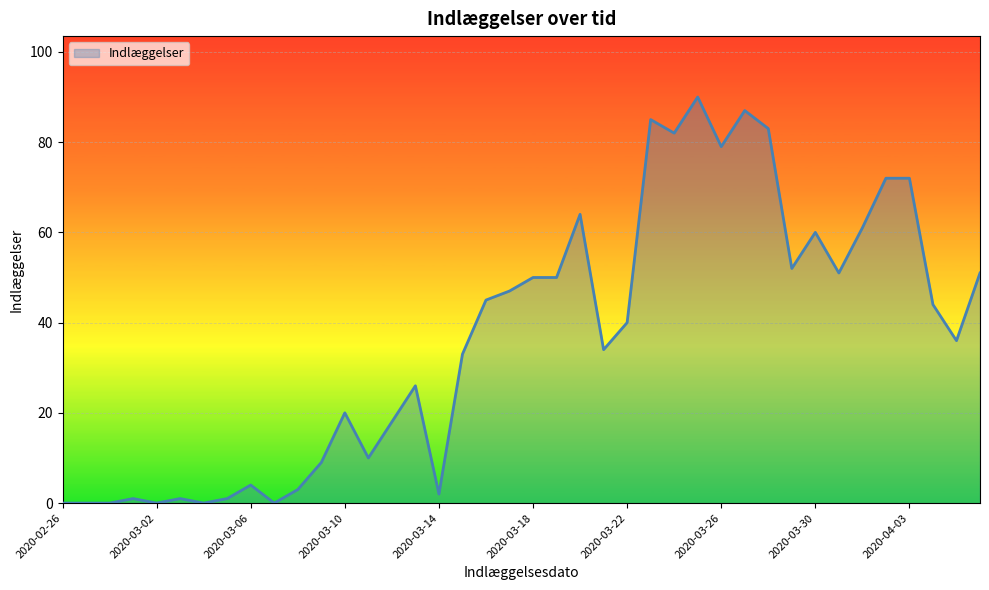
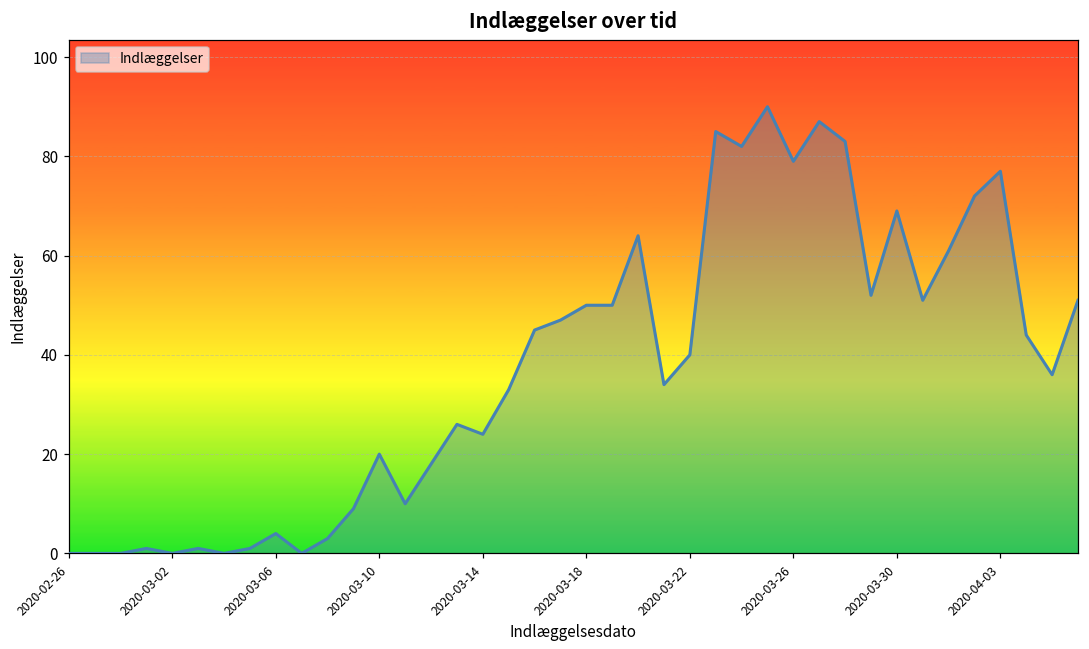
2020-03-14: 2 -> 24
2020-03-30: 60 -> 69
2020-04-03: 72 -> 77
